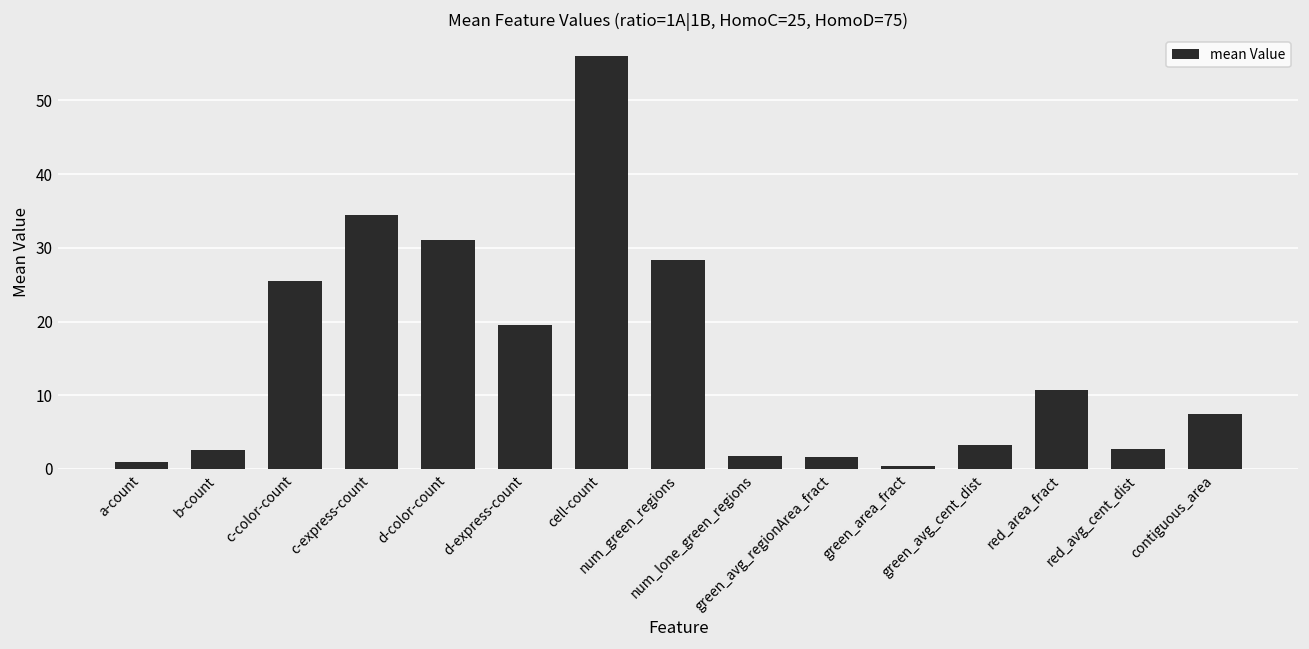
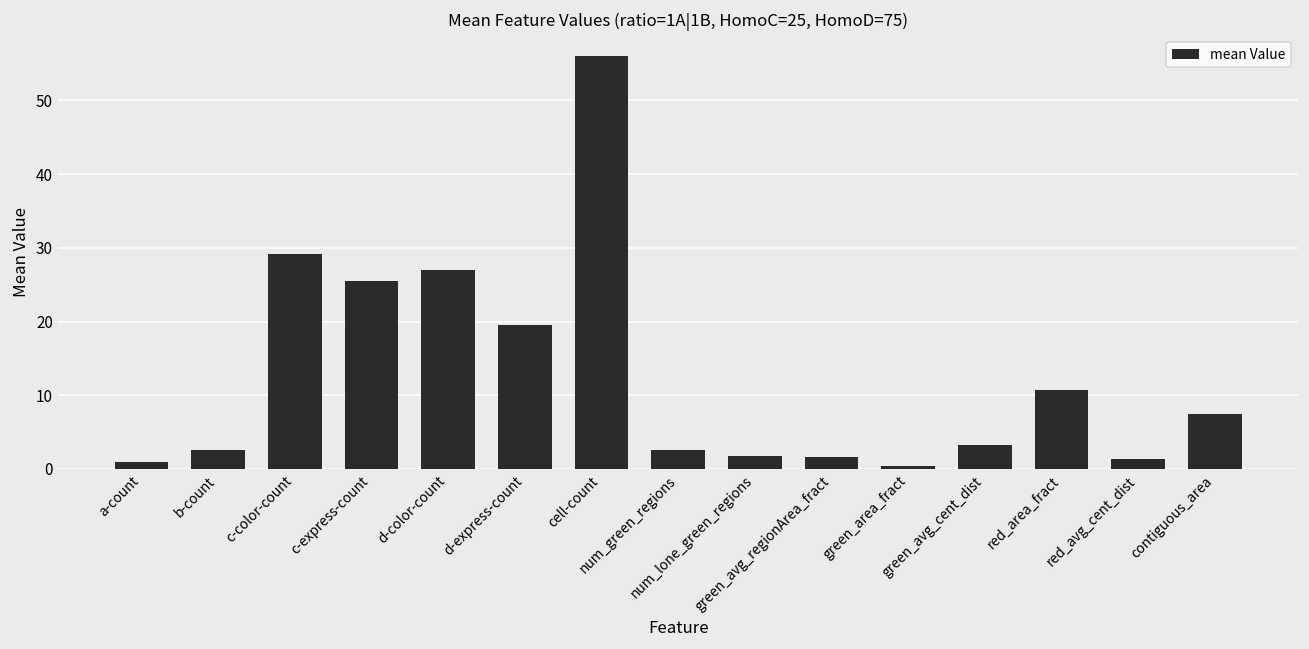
c-color-count: 26 -> 29
c-express-count: 34 -> 26
d-color-count: 31 -> 27
num_green_regions: 28 -> 3
red_avg_cent_dist: 3 -> 1
